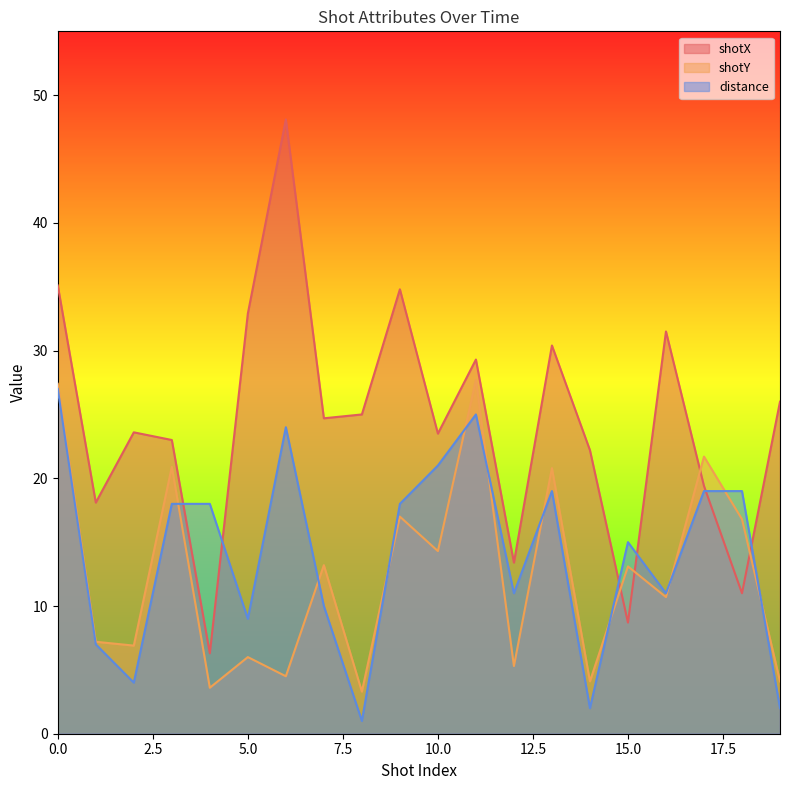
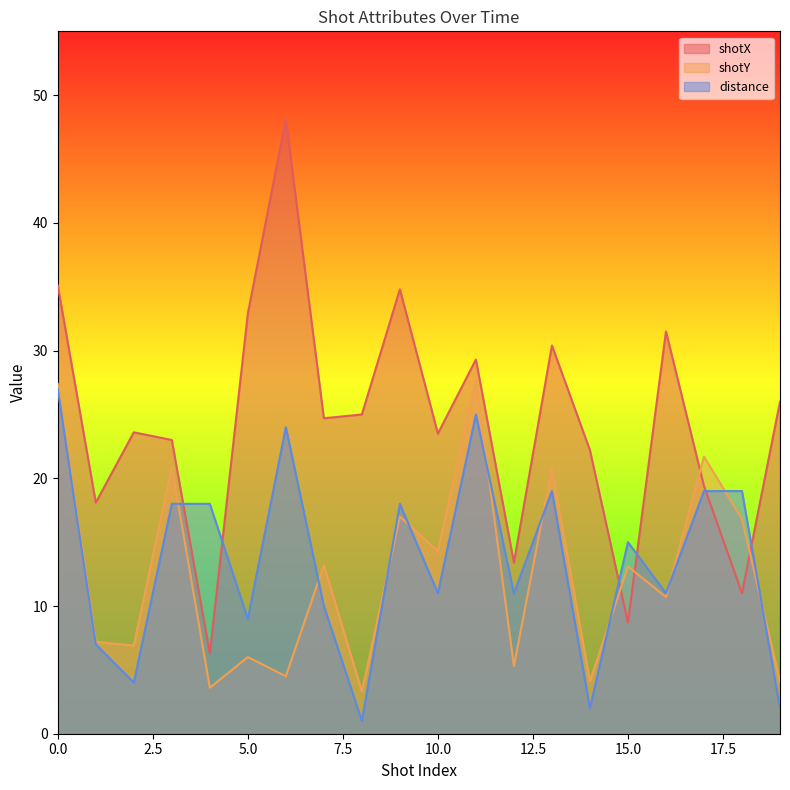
distance, 10.0: 21 -> 11
